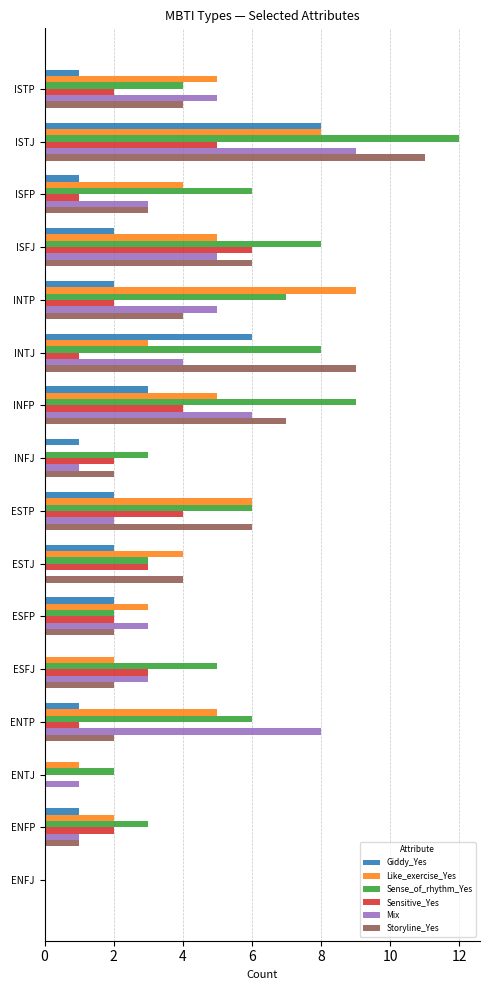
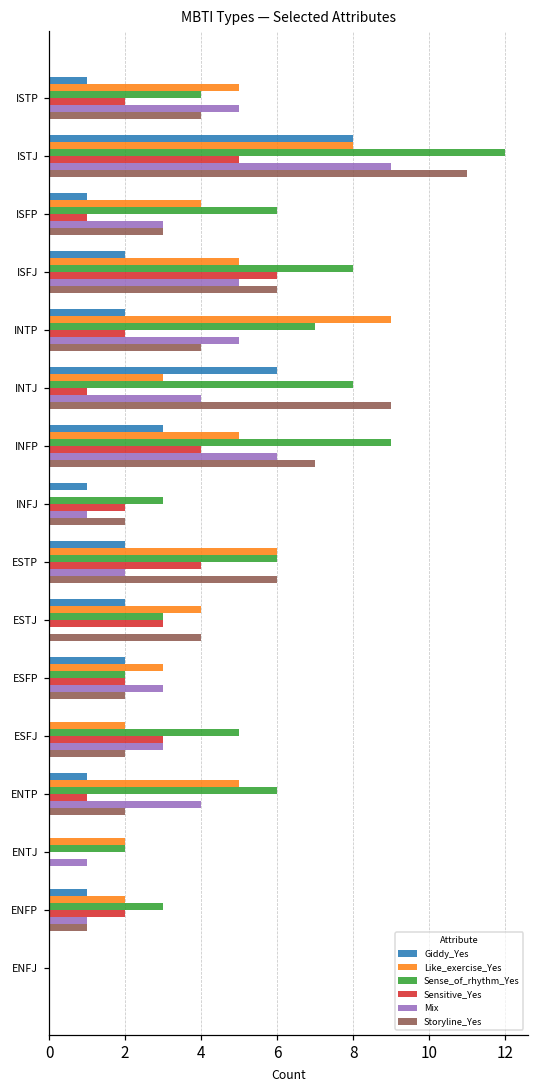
Mix, ENTP: 8 -> 4
Like_exercise_Yes, ENTJ: 1 -> 2
